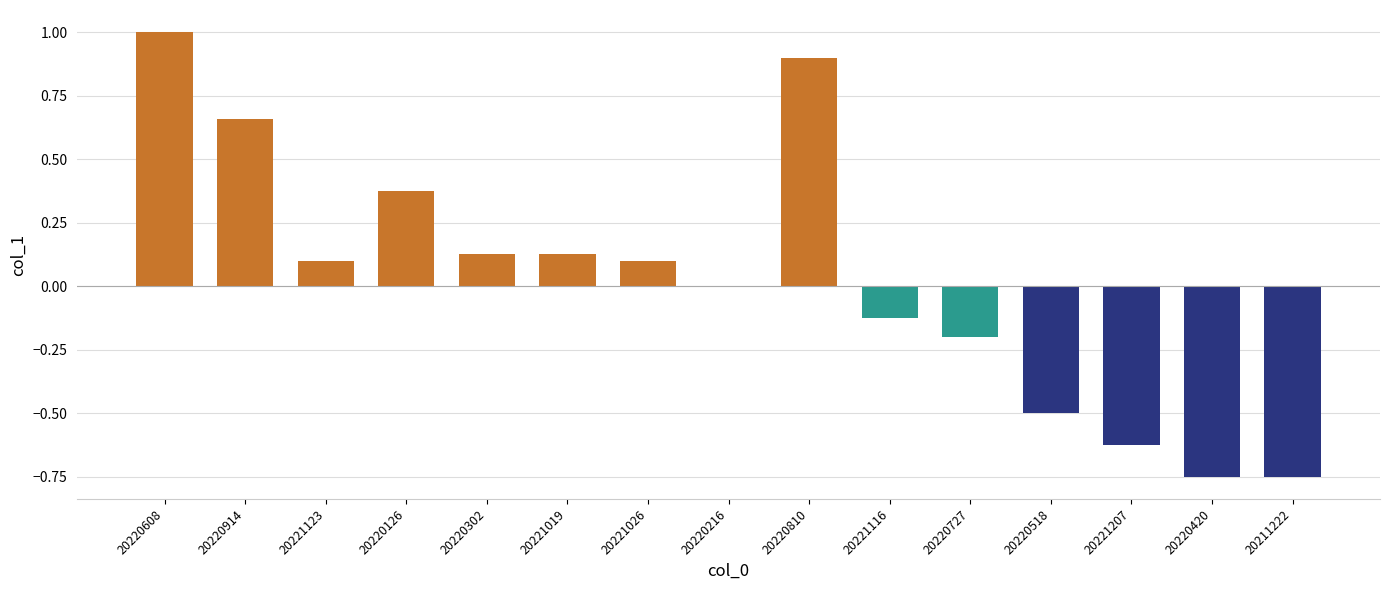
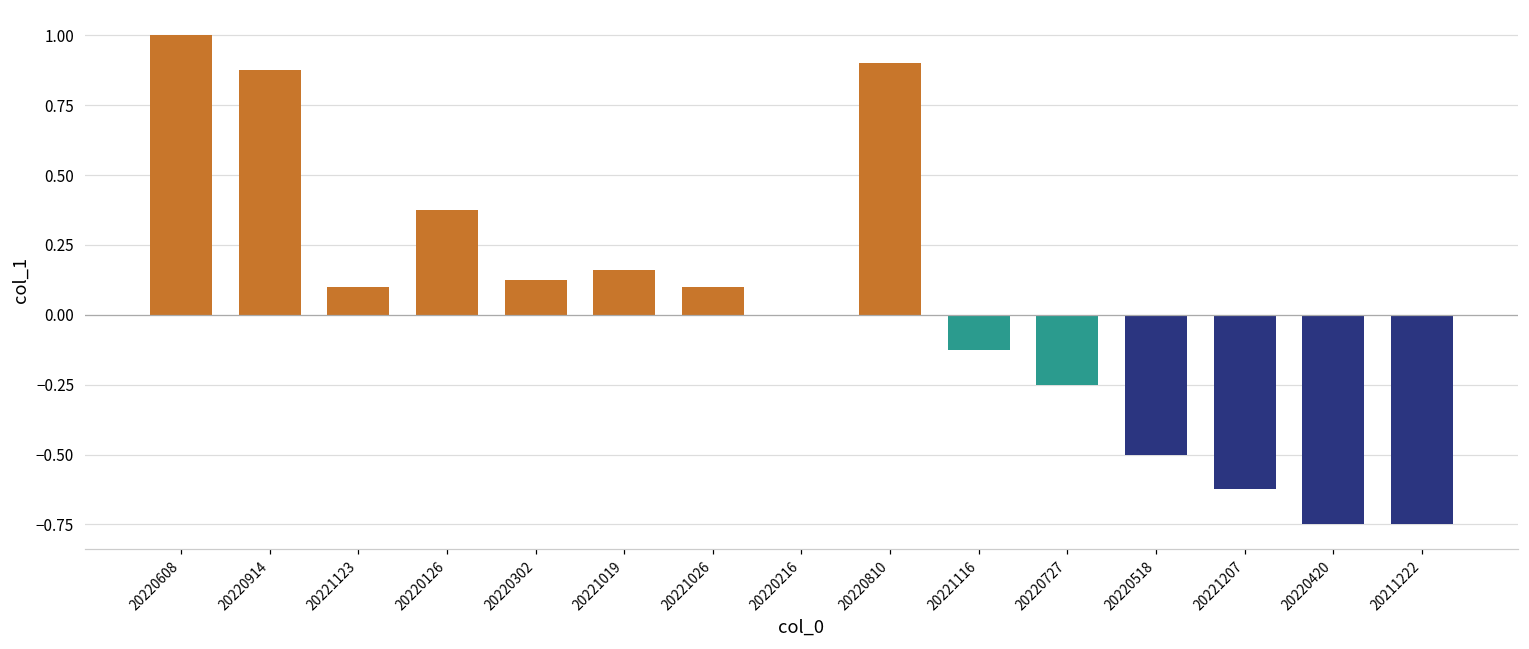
20220914: 0.66 -> 0.88
20221019: 0.13 -> 0.16
20220727: -0.20 -> -0.25
